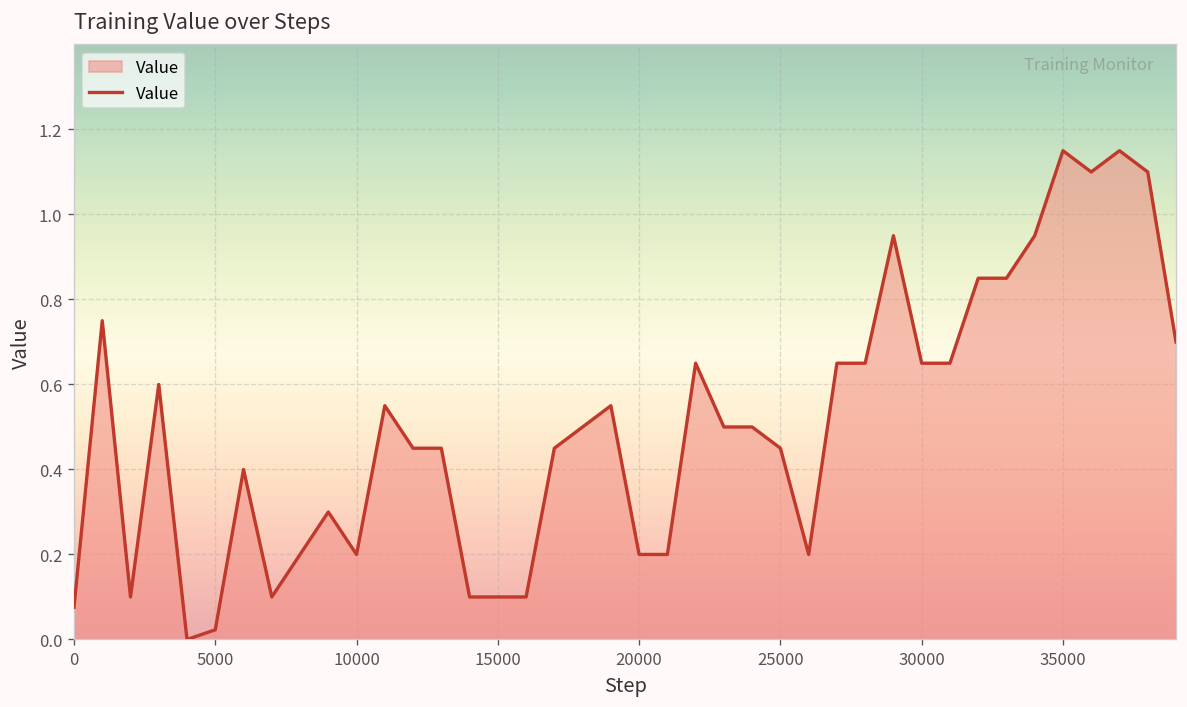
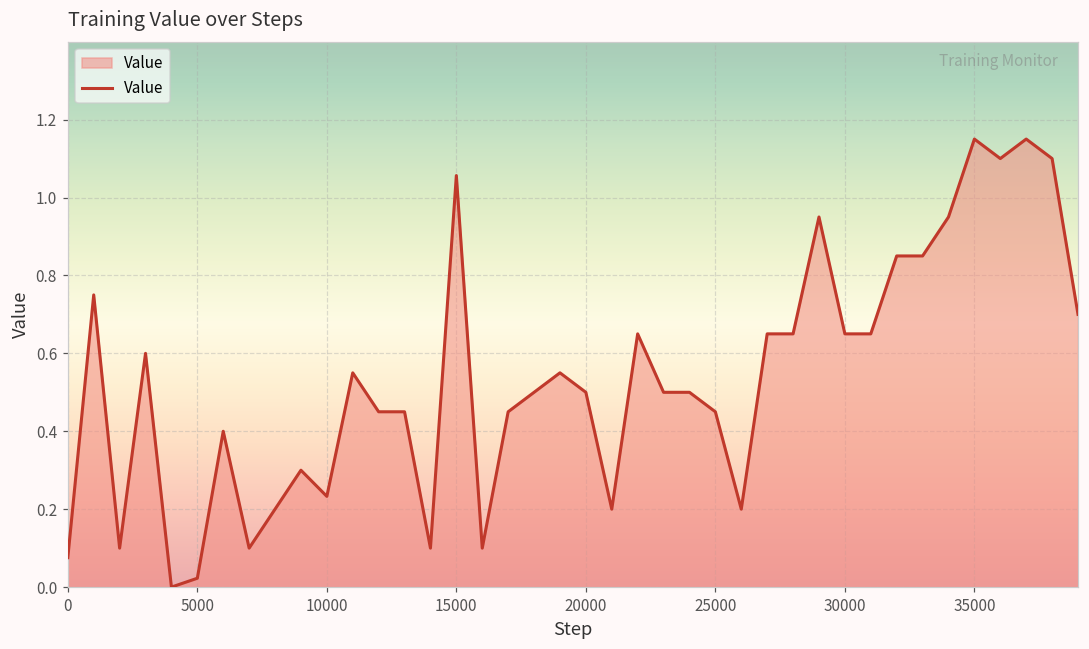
10000: 0.20 -> 0.23
15000: 0.10 -> 1.06
20000: 0.2 -> 0.5
